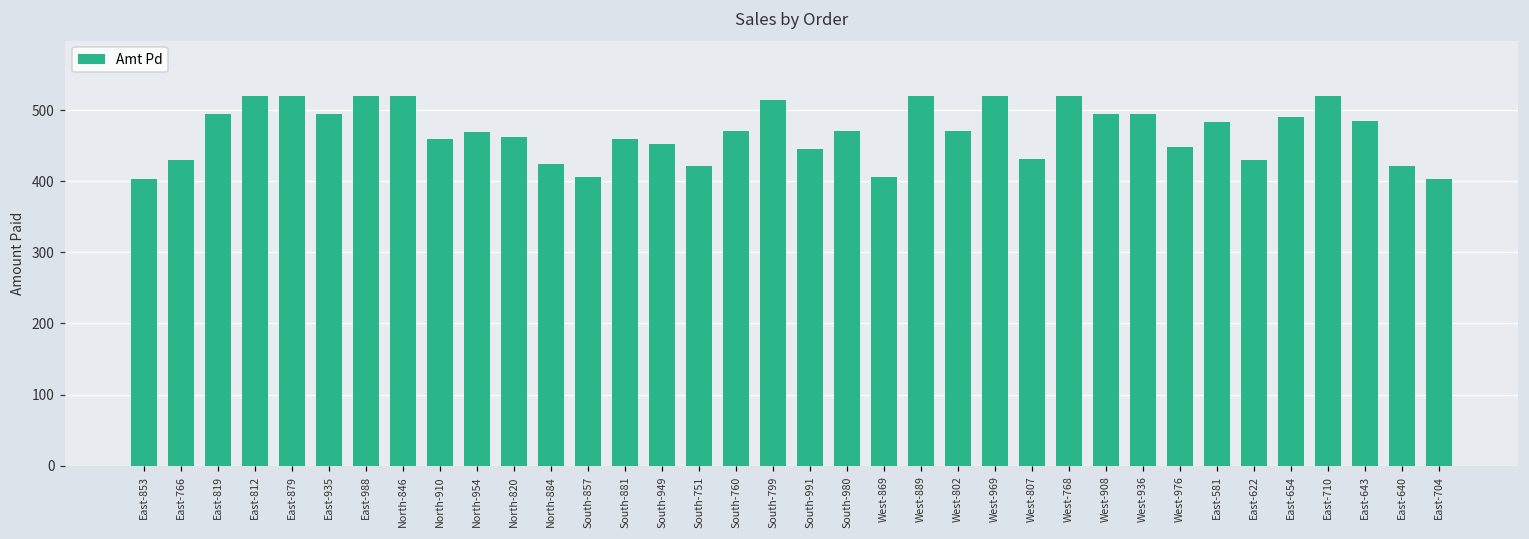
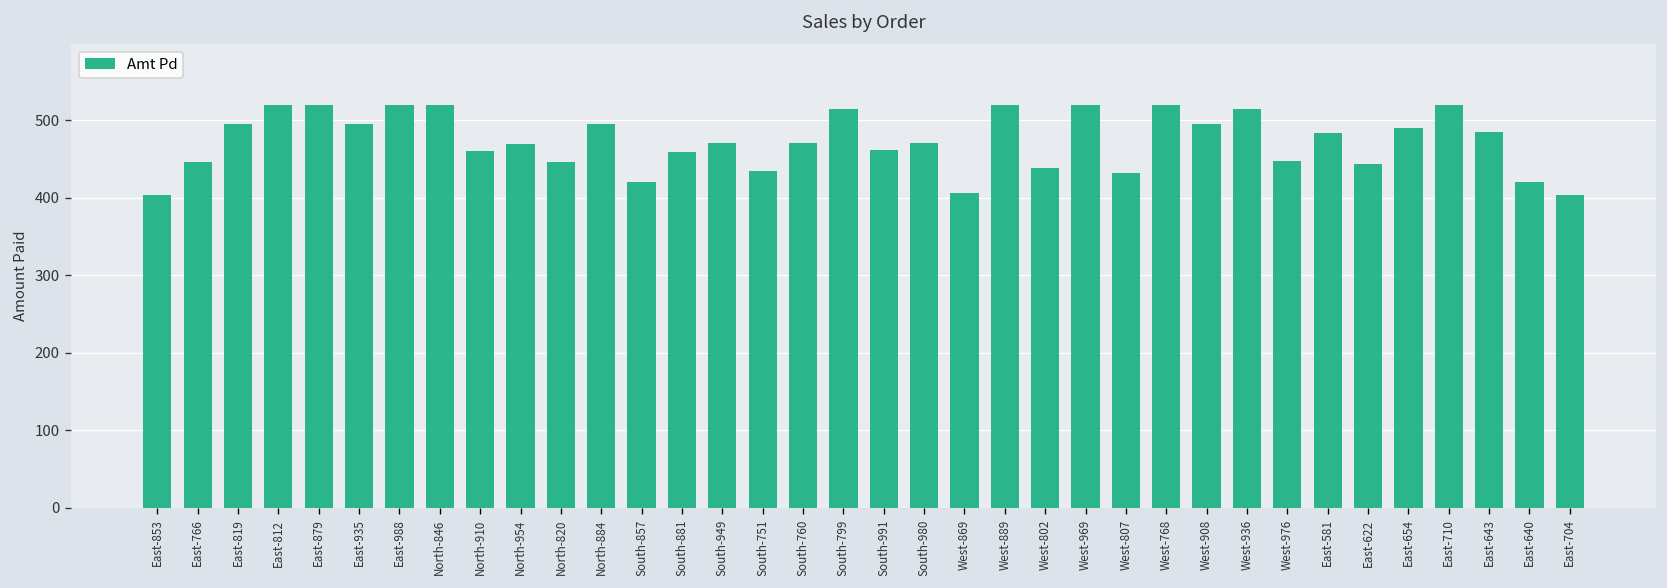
East-766: 430 -> 450
North-820: 460 -> 450
North-884: 430 -> 500
South-857: 410 -> 420
South-949: 450 -> 470
South-751: 420 -> 440
South-991: 450 -> 460
West-802: 470 -> 440
West-936: 500 -> 520
East-622: 430 -> 440
